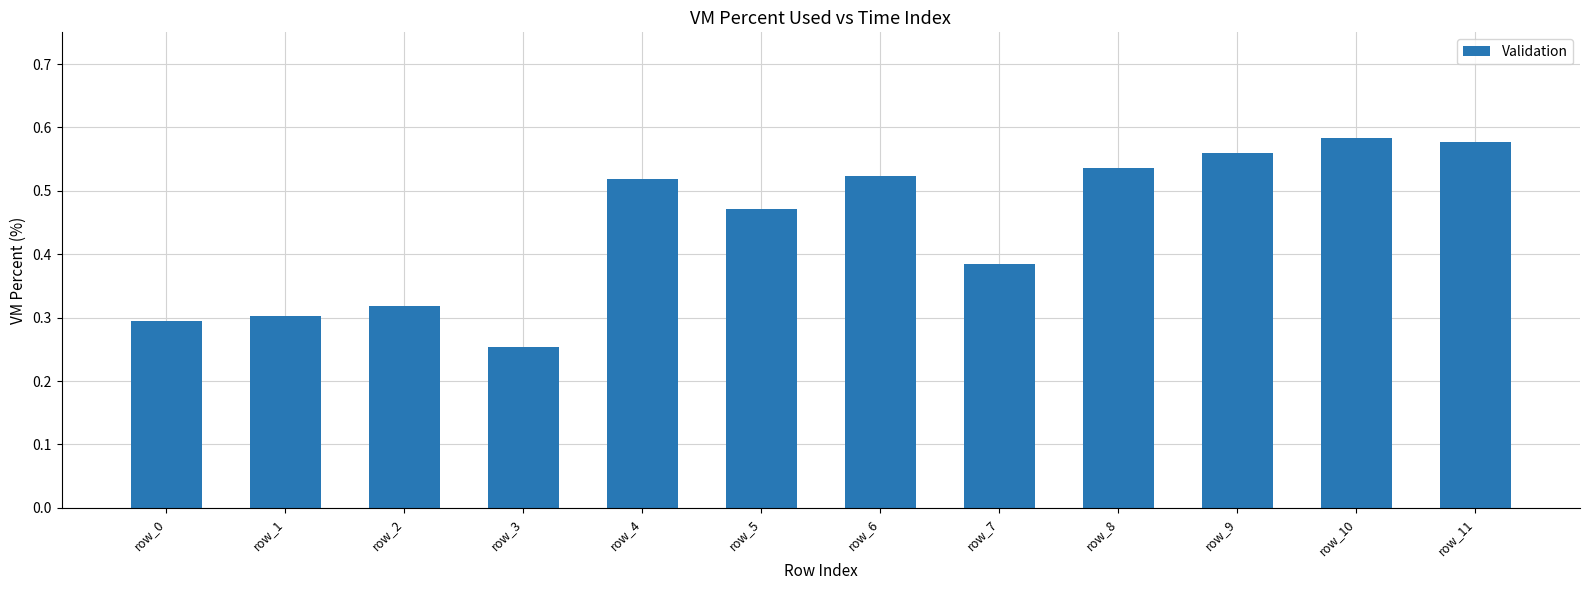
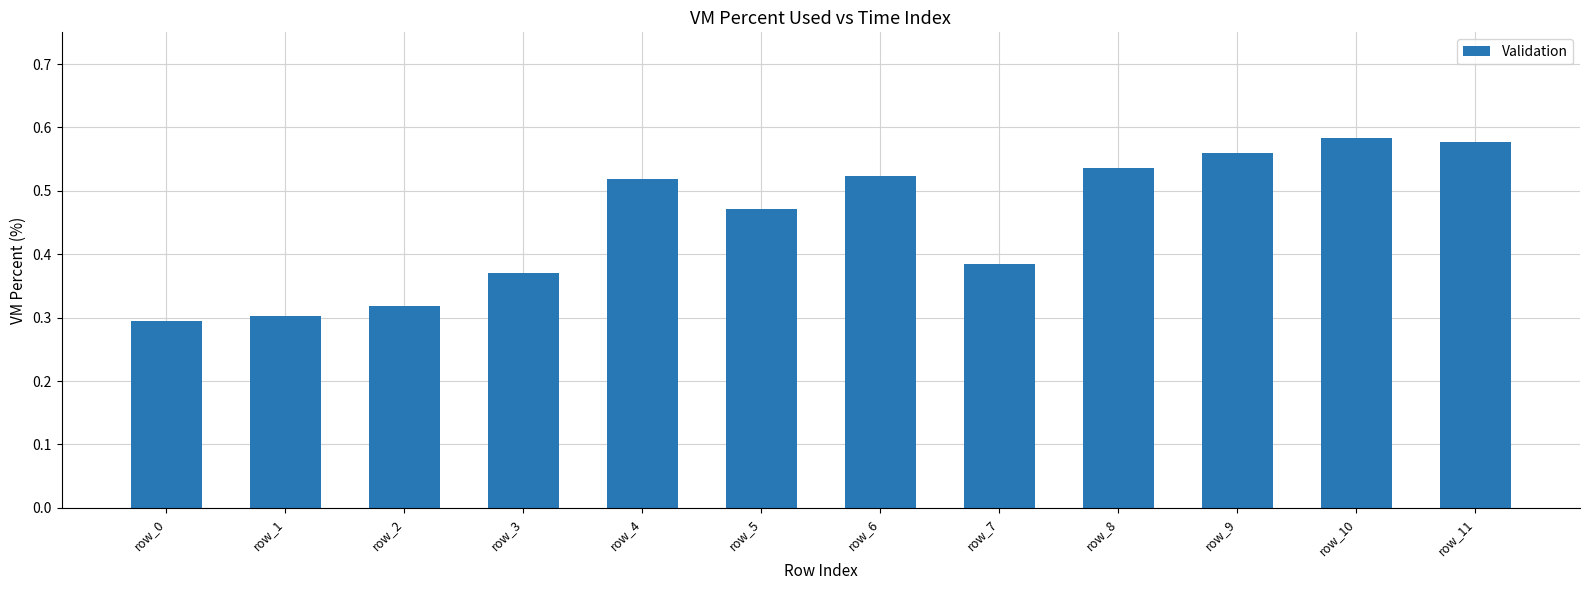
row_3: 0.25 -> 0.37
